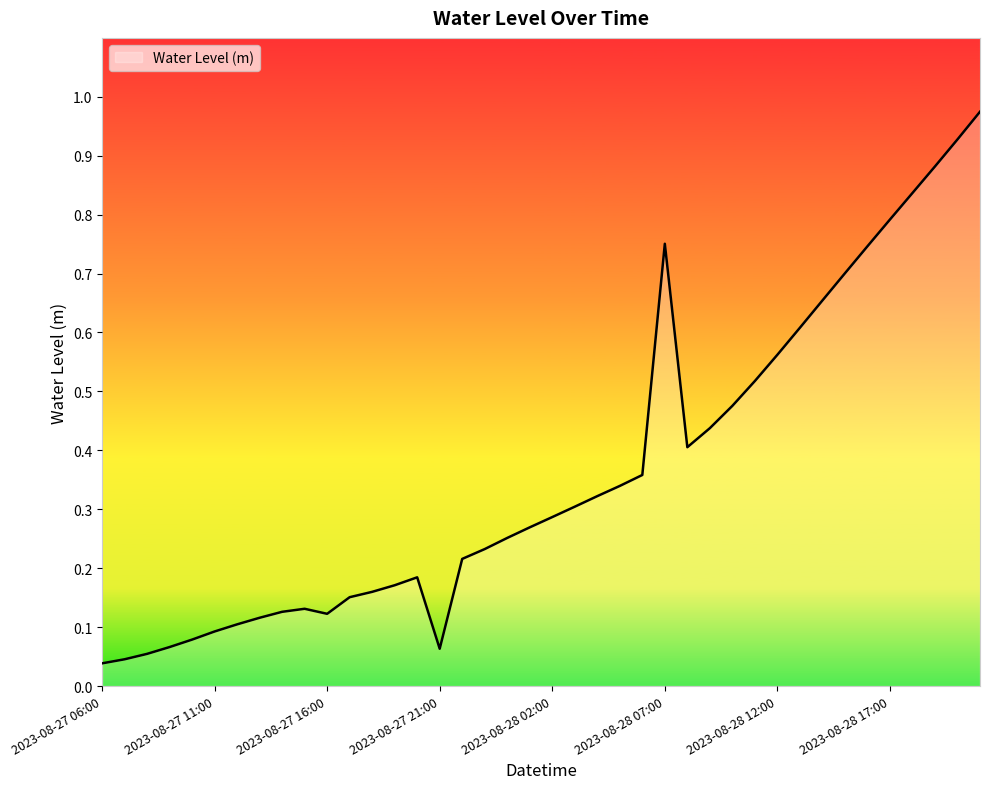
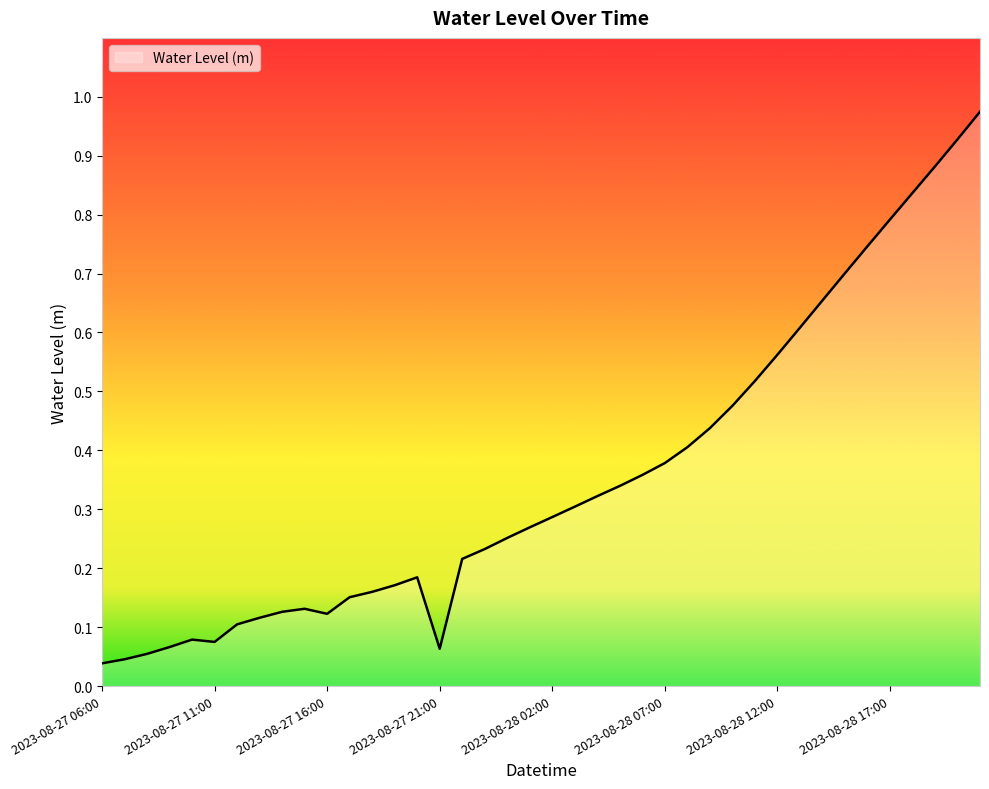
2023-08-27 11:00: 0.09 -> 0.07
2023-08-28 07:00: 0.75 -> 0.38
